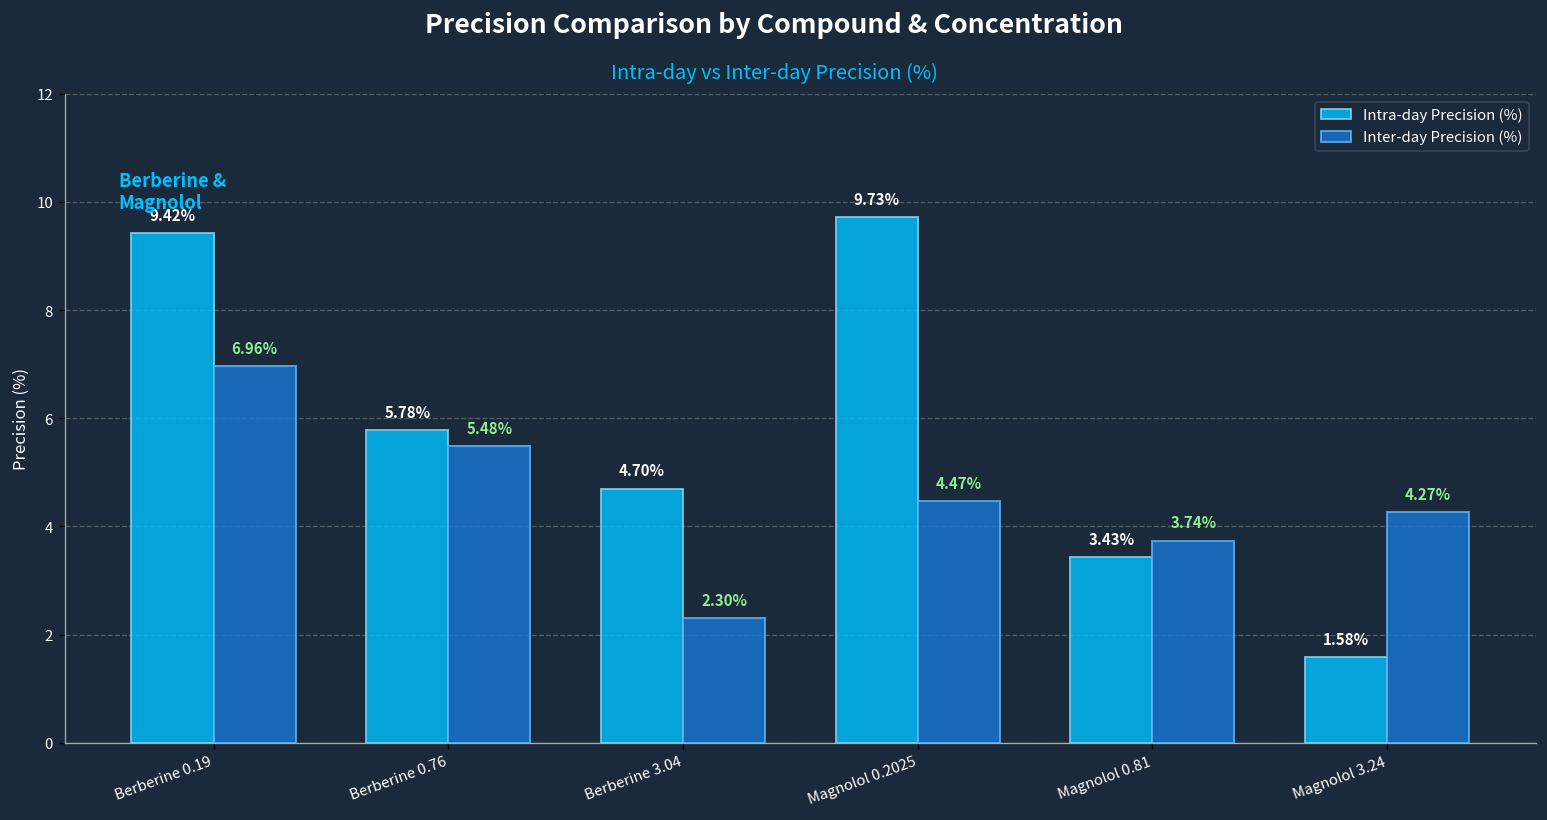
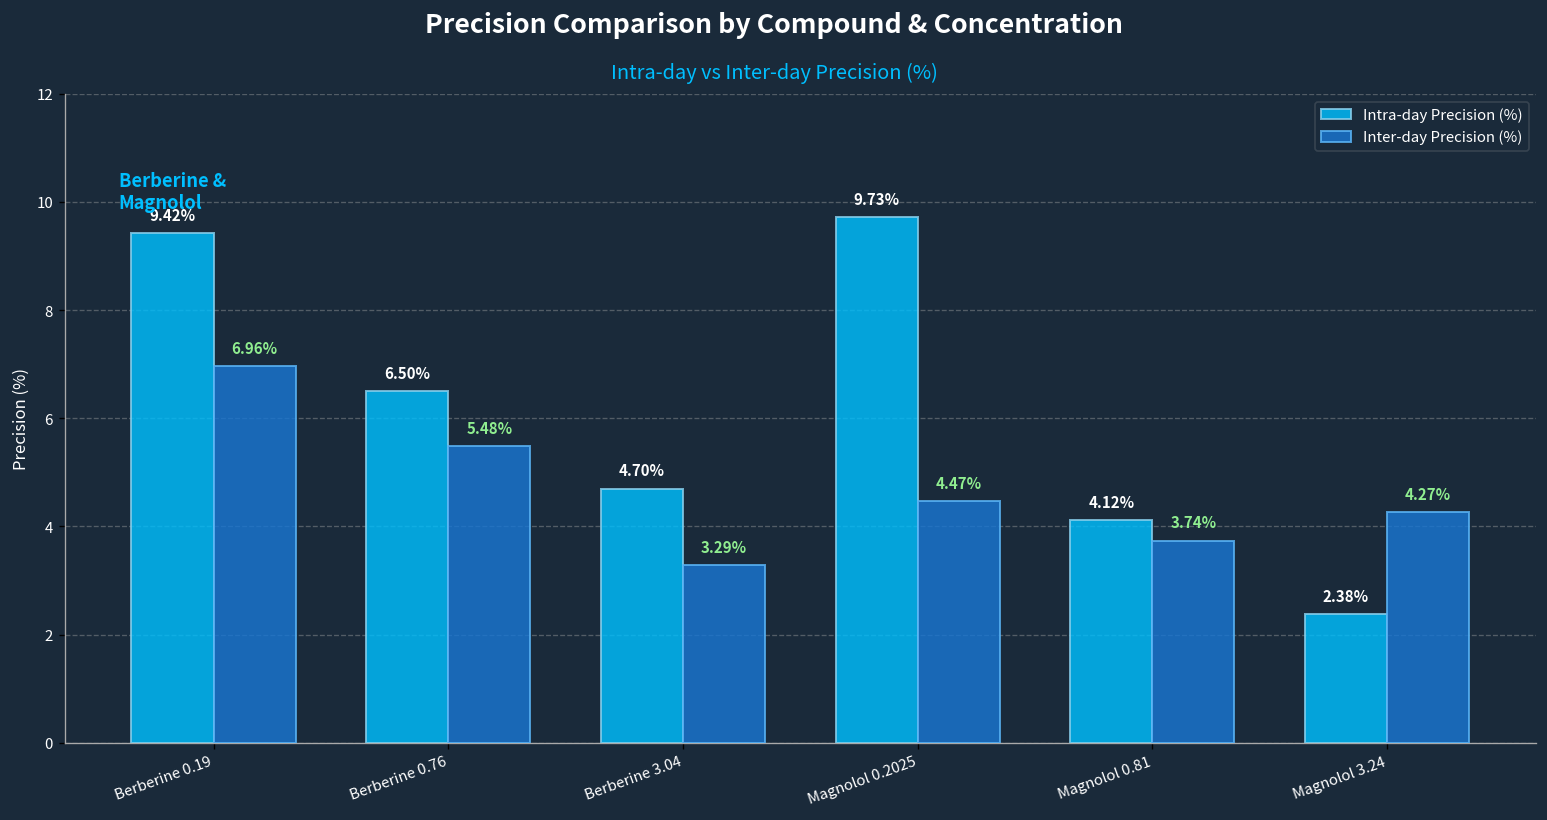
Intra-day Precision (%), Berberine 0.76: 5.78% -> 6.50%
Inter-day Precision (%), Berberine 3.04: 2.30% -> 3.29%
Intra-day Precision (%), Magnolol 0.81: 3.43% -> 4.12%
Intra-day Precision (%), Magnolol 3.24: 1.58% -> 2.38%
